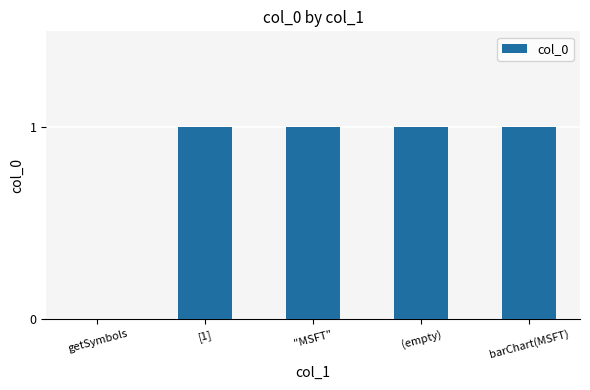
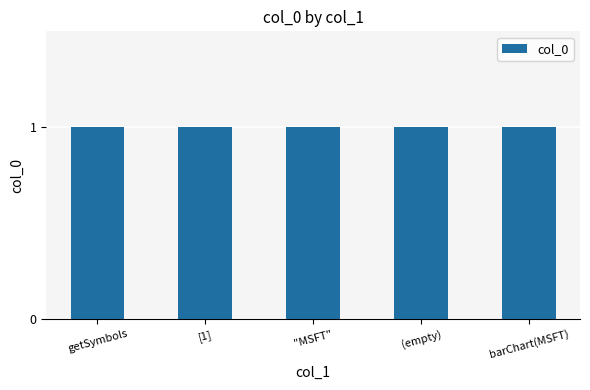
getSymbols: 0 -> 1
